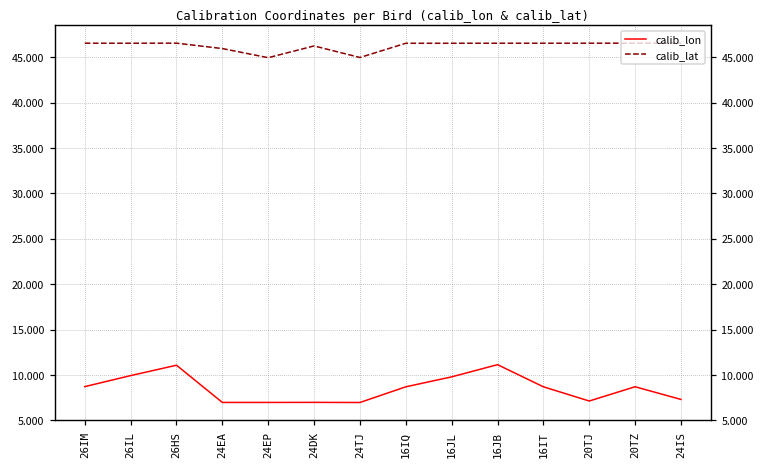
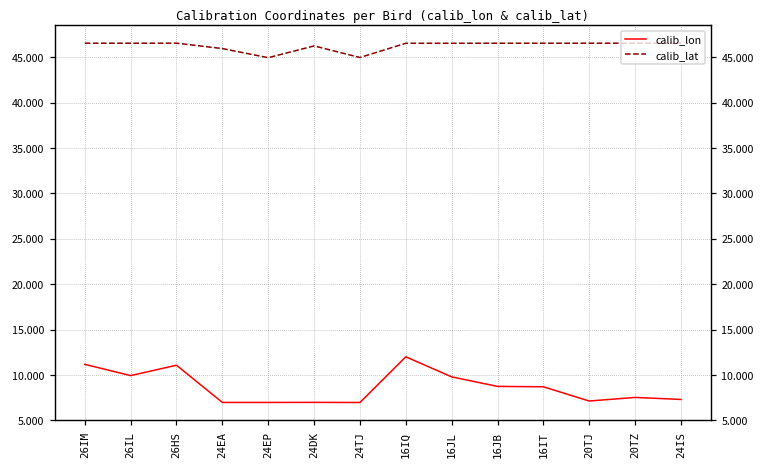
calib_lon, 26IM: 9 -> 11
calib_lon, 16IQ: 9 -> 12
calib_lon, 16JB: 11 -> 9
calib_lon, 20TZ: 9 -> 8
